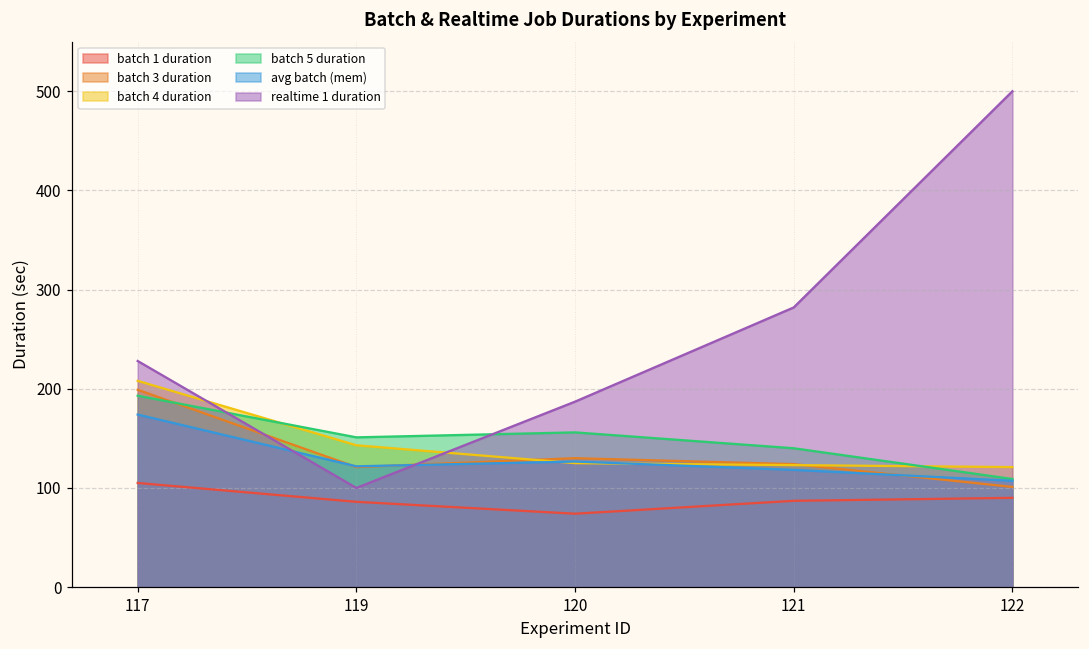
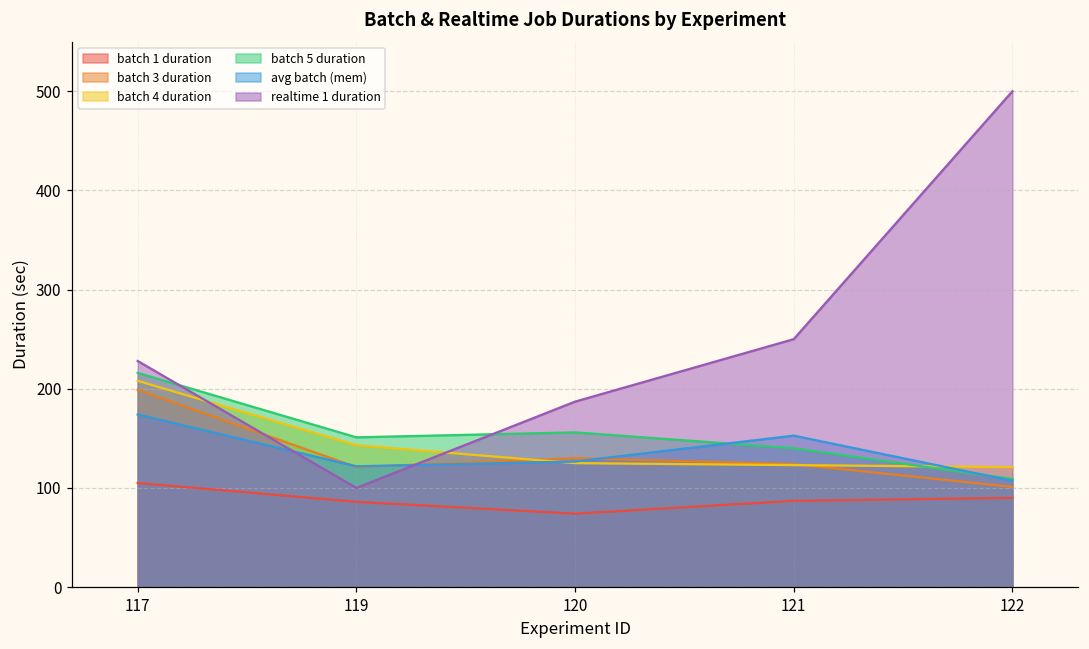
batch 5 duration, 117: 190 -> 220
avg batch (mem), 121: 120 -> 150
realtime 1 duration, 121: 280 -> 250
